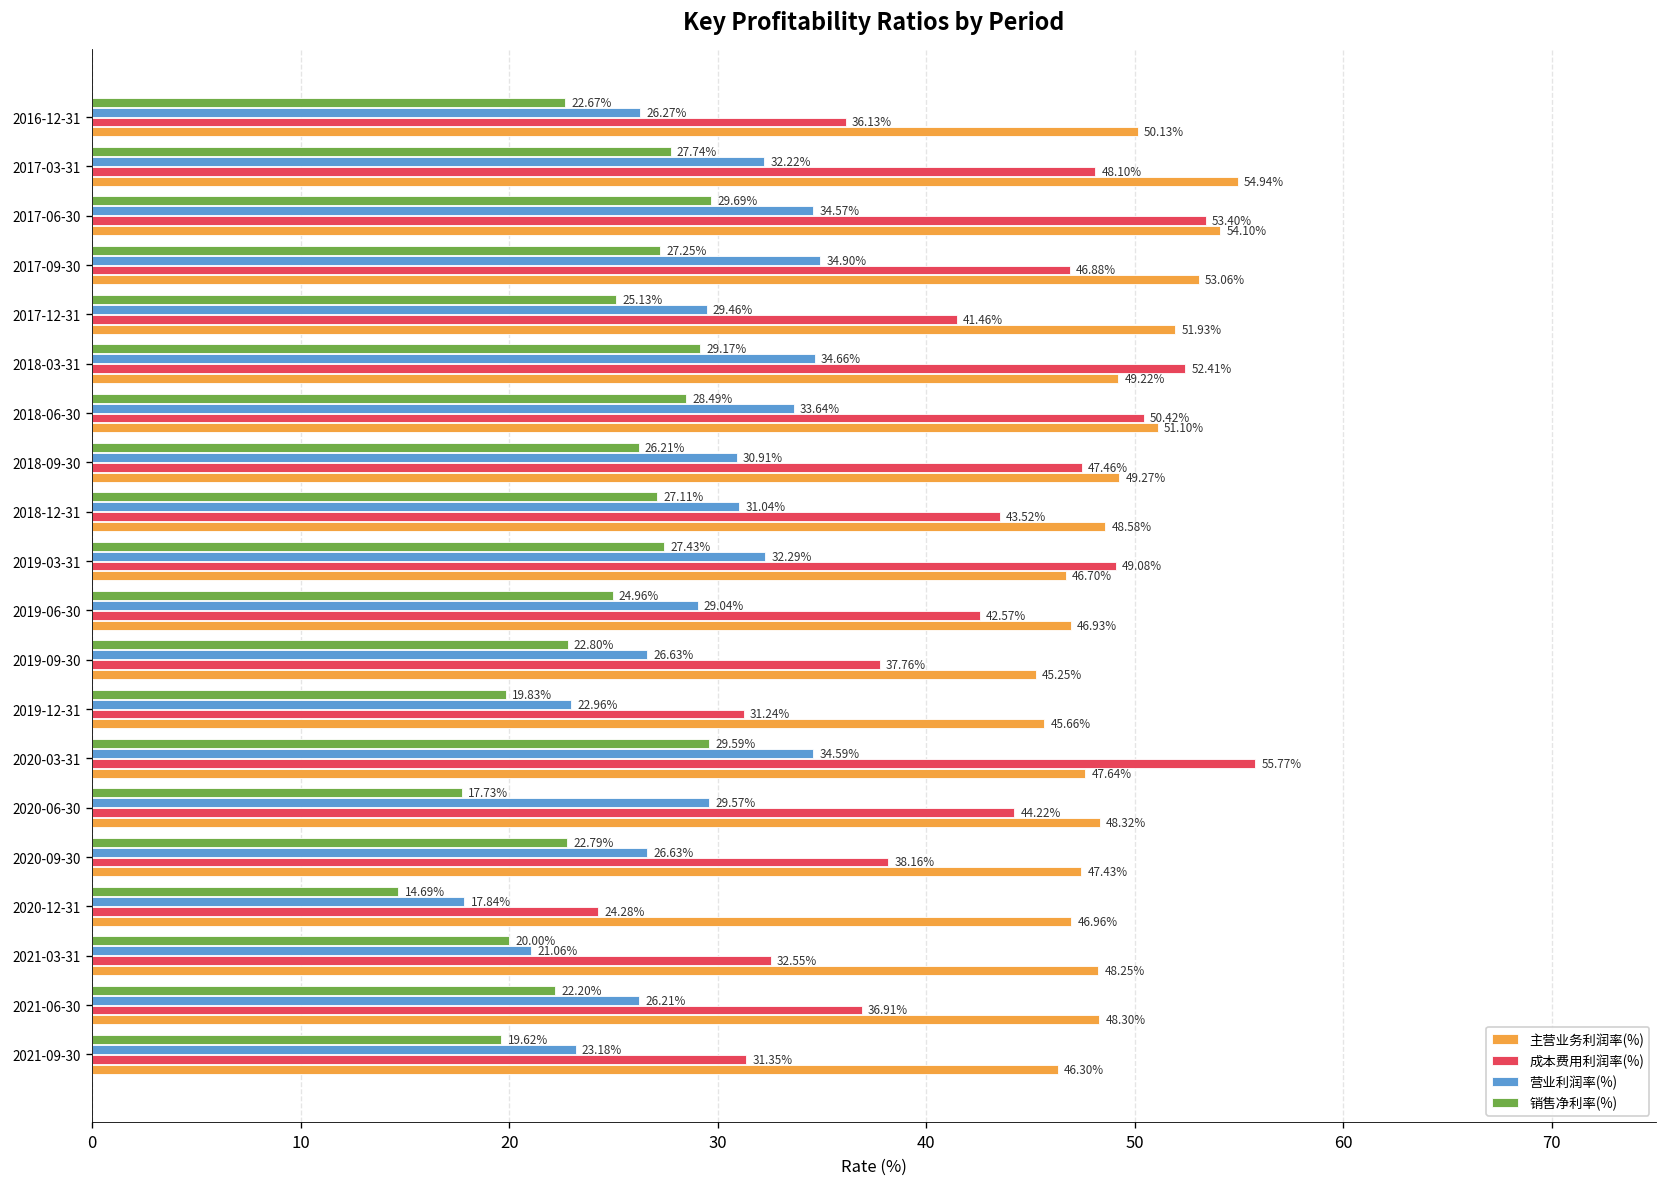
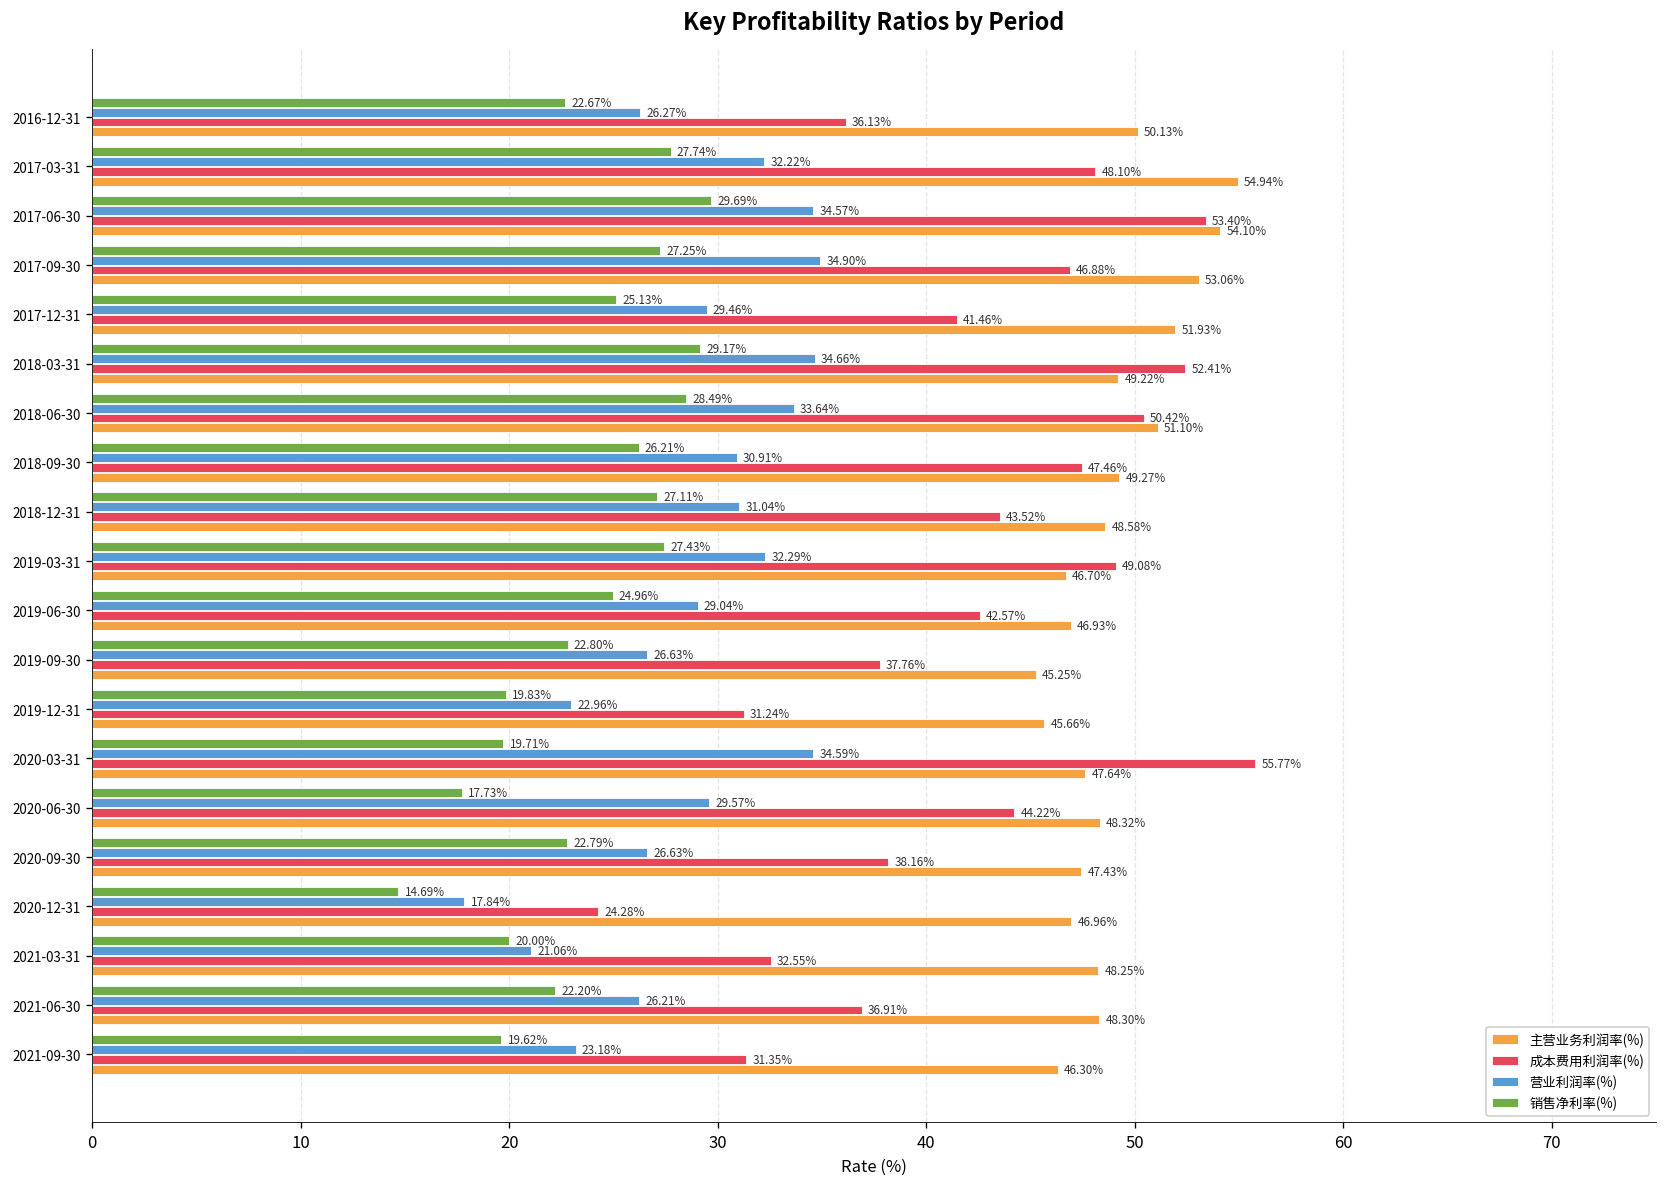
销售净利率(%), 2020-03-31: 29.59% -> 19.71%
